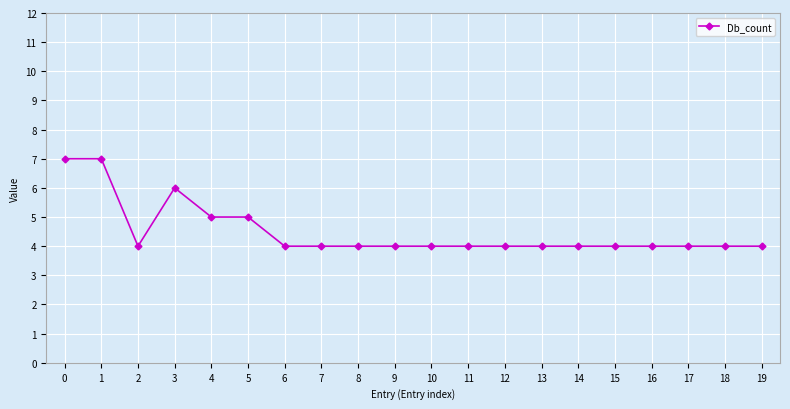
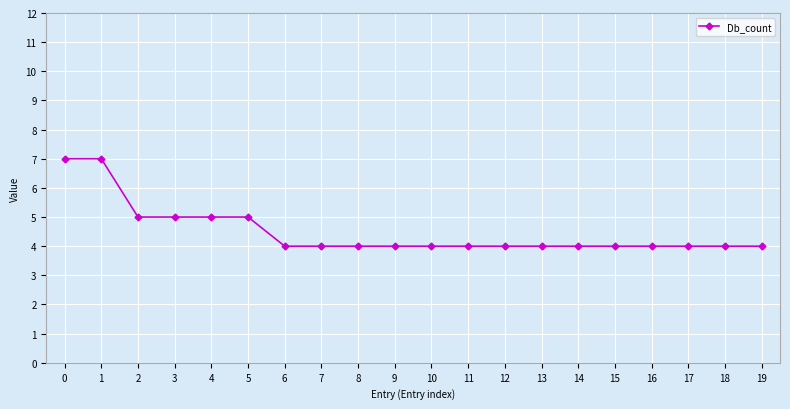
2: 4 -> 5
3: 6 -> 5
